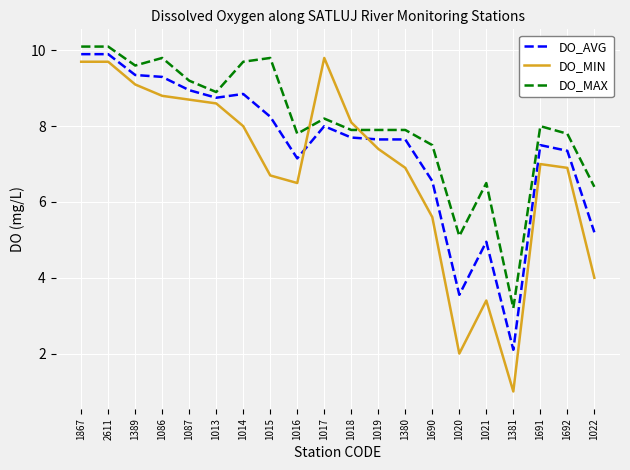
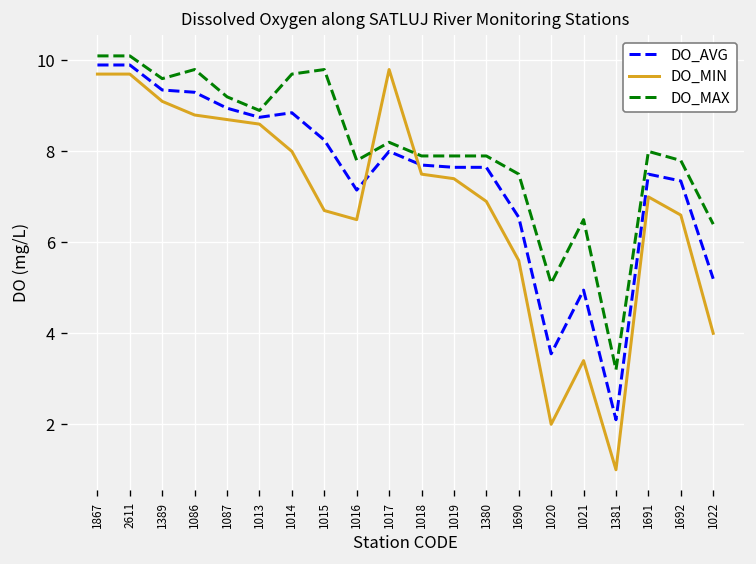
DO_MIN, 1018: 8.1 -> 7.5
DO_MIN, 1692: 6.9 -> 6.6
